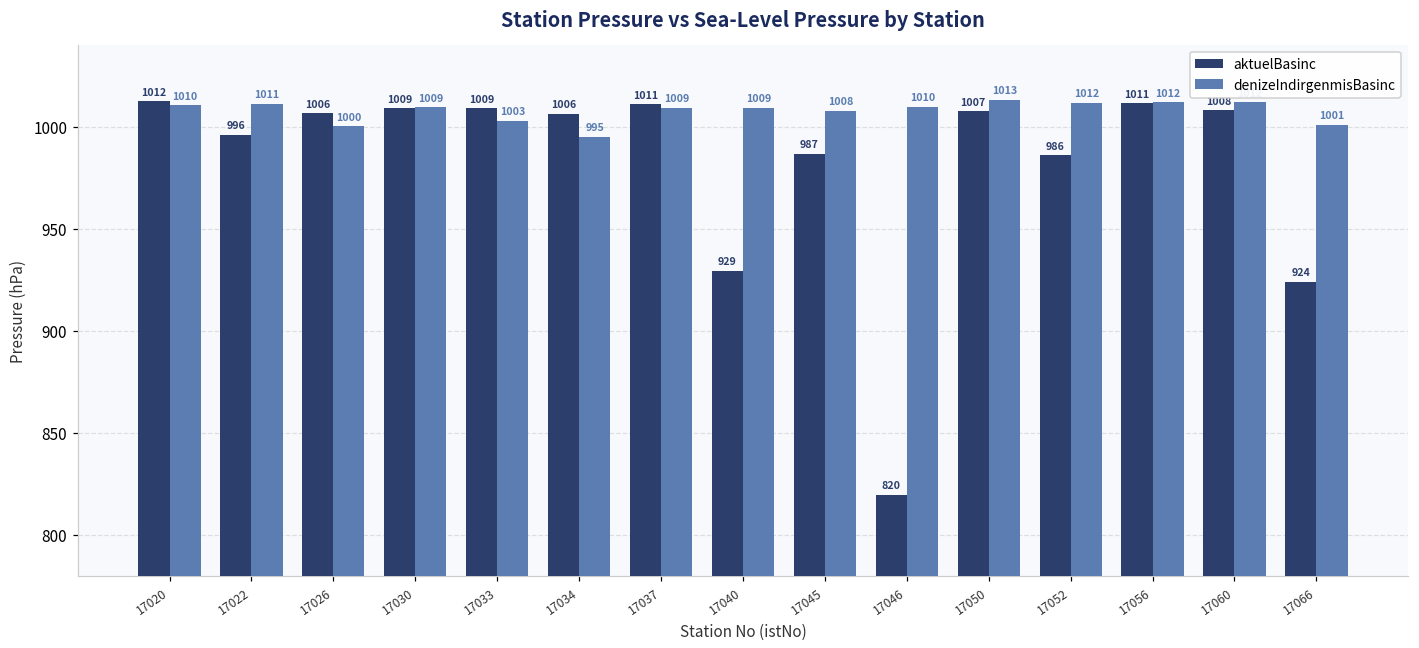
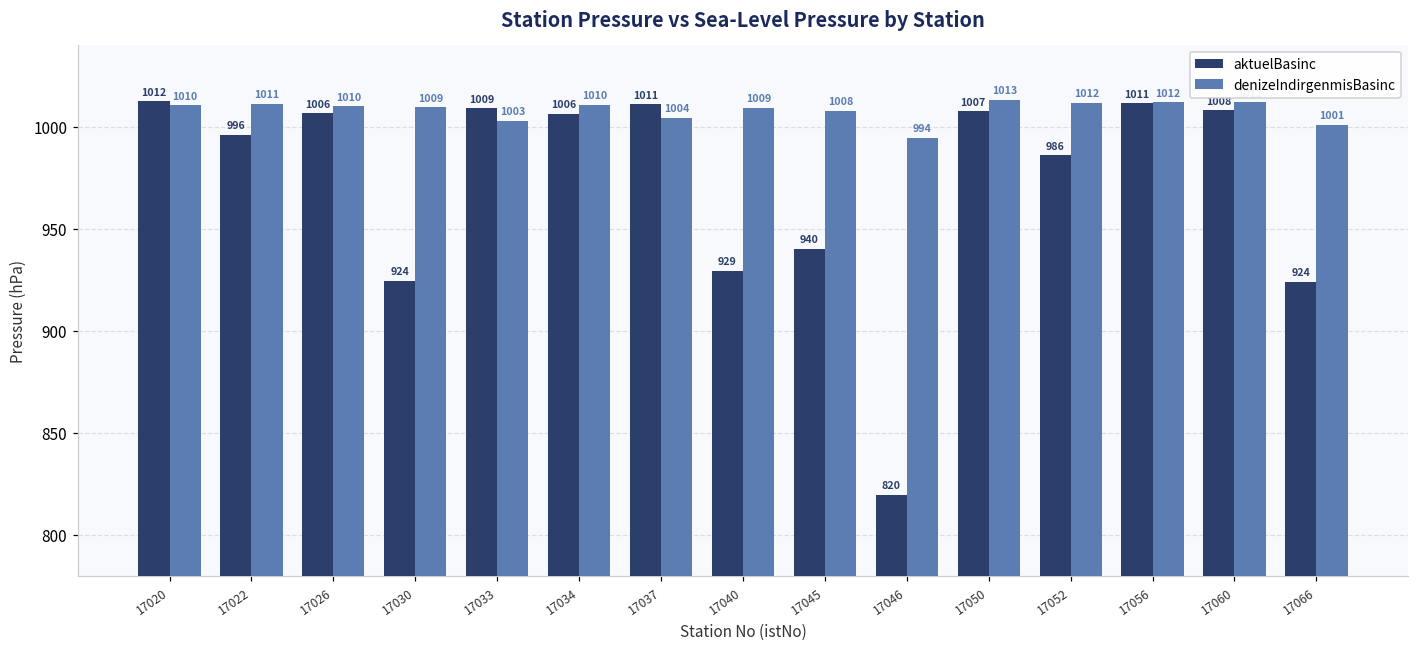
denizeIndirgenmisBasinc, 17026: 1000 -> 1010
aktuelBasinc, 17030: 1009 -> 924
denizeIndirgenmisBasinc, 17034: 995 -> 1010
denizeIndirgenmisBasinc, 17037: 1009 -> 1004
aktuelBasinc, 17045: 987 -> 940
denizeIndirgenmisBasinc, 17046: 1010 -> 994
